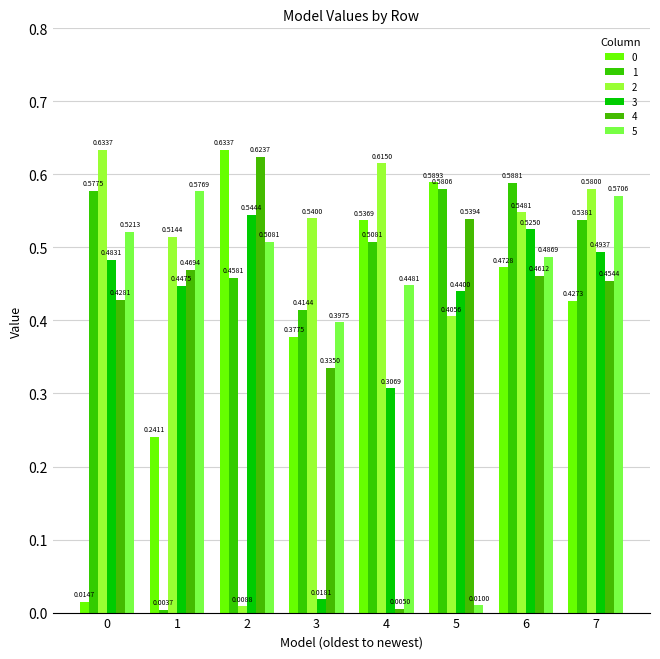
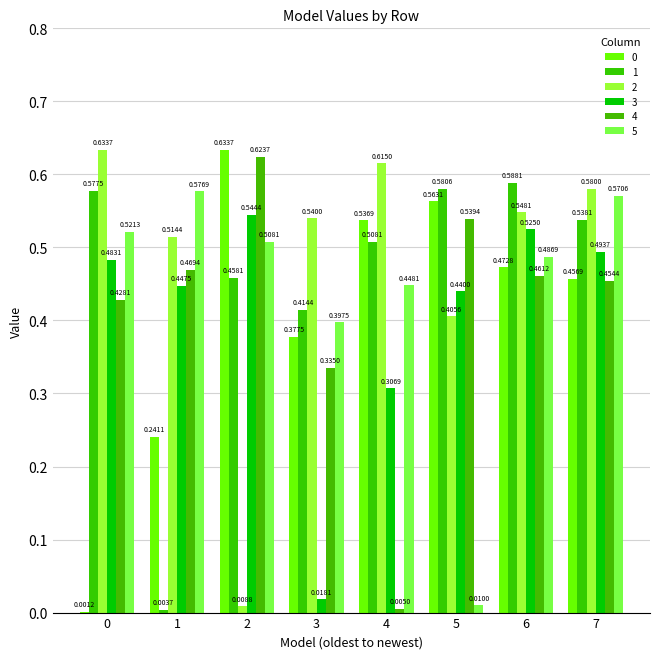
0, 0: 0.0147 -> 0.0012
0, 5: 0.5893 -> 0.5631
0, 7: 0.4273 -> 0.4569
